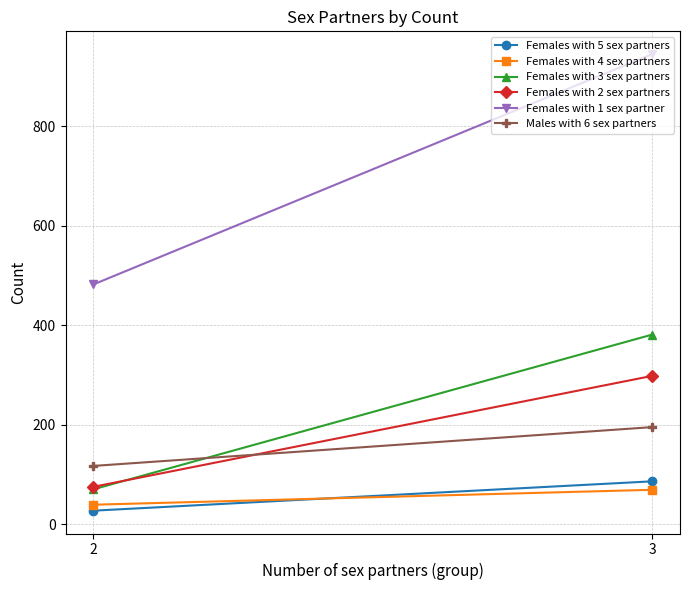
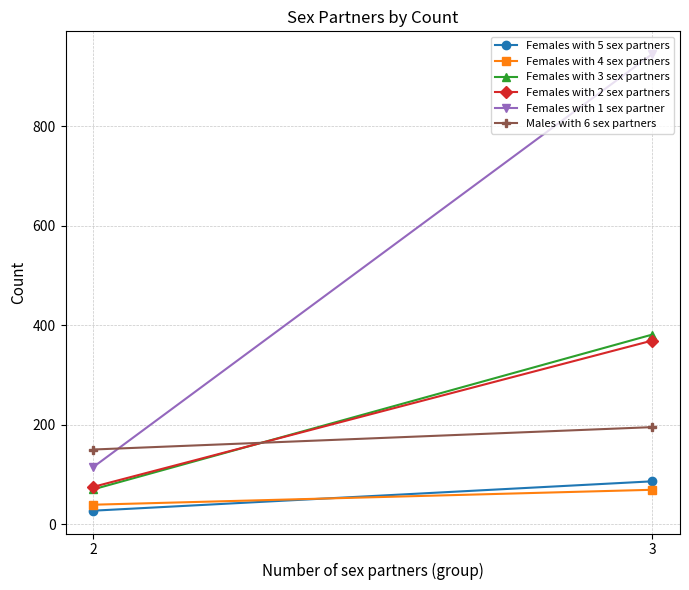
Females with 1 sex partner, 2: 480 -> 120
Males with 6 sex partners, 2: 120 -> 150
Females with 2 sex partners, 3: 300 -> 370
